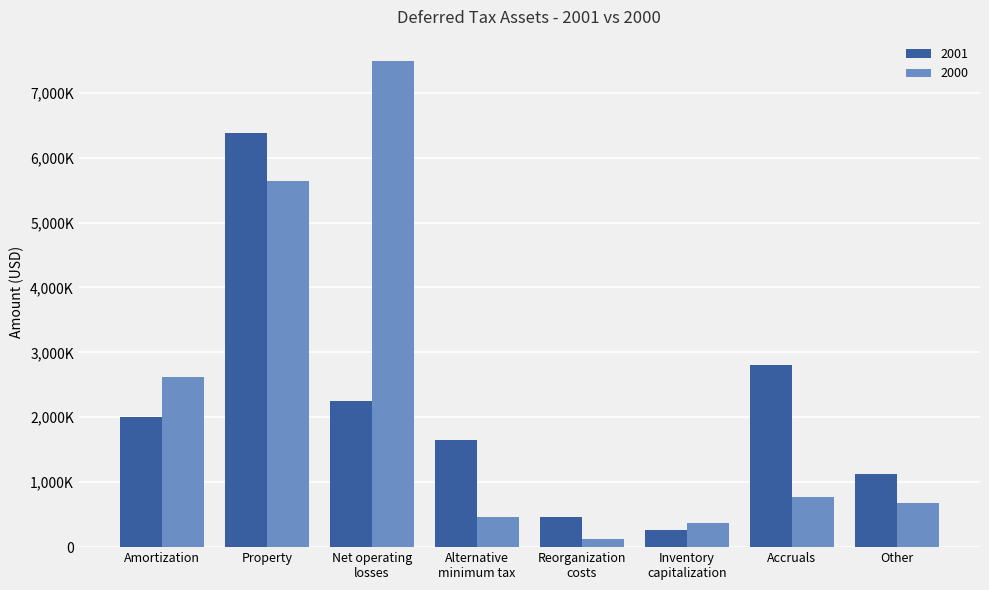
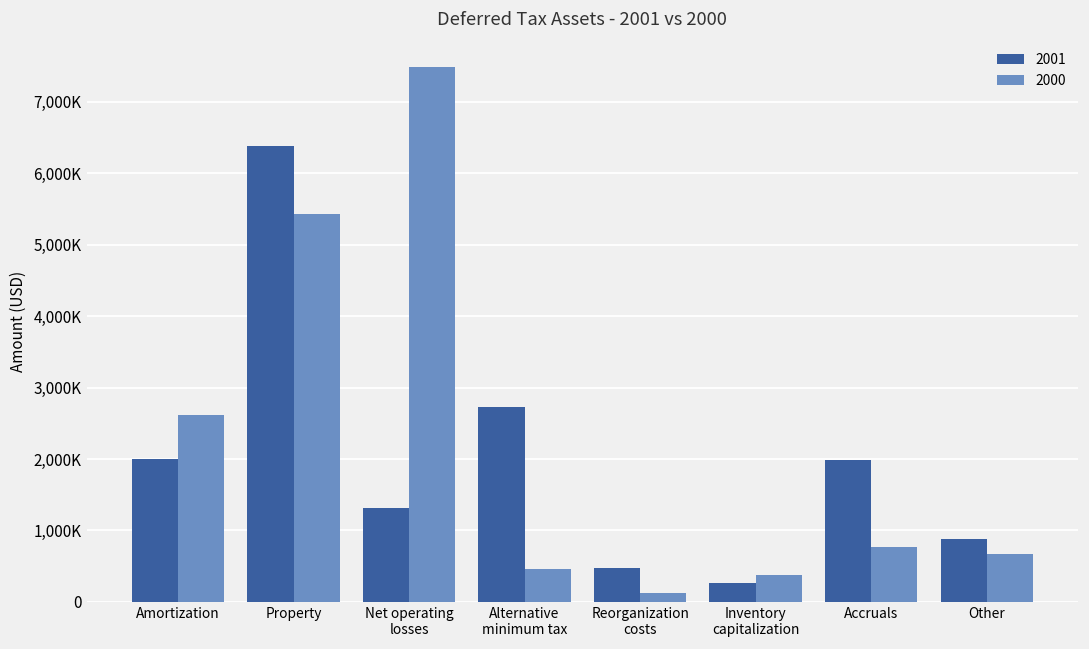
2000, Property: 5,600,000 -> 5,400,000
2001, Net operating losses: 2,300,000 -> 1,300,000
2001, Alternative minimum tax: 1,600,000 -> 2,700,000
2001, Accruals: 2,800,000 -> 2,000,000
2001, Other: 1,100,000 -> 900,000
